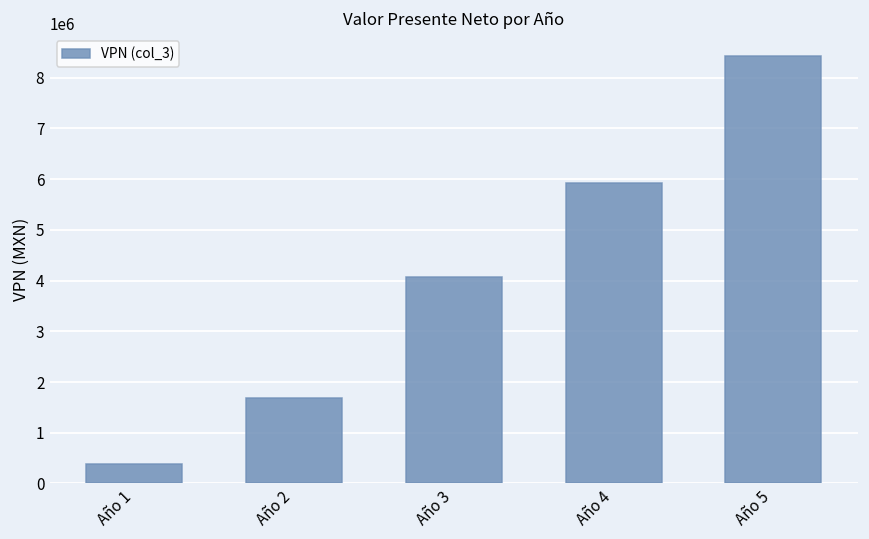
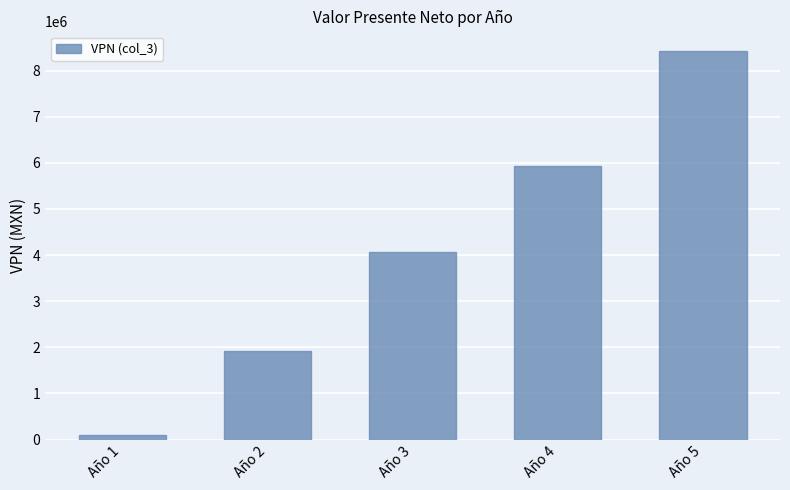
Año 1: 400000 -> 100000
Año 2: 1700000 -> 1900000
